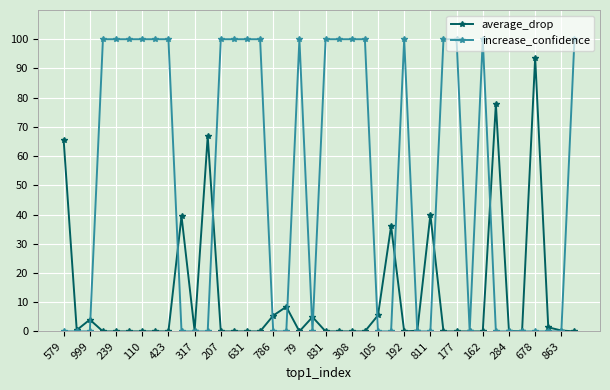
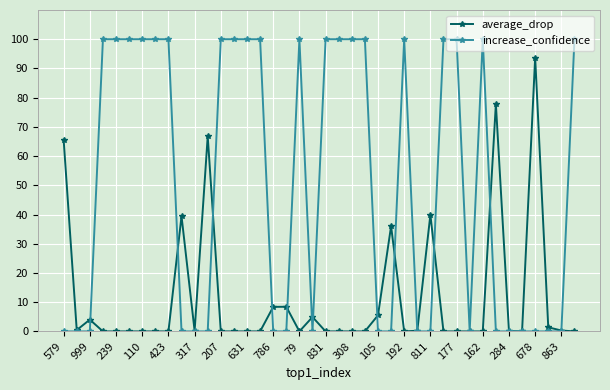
average_drop, 786: 5 -> 8
